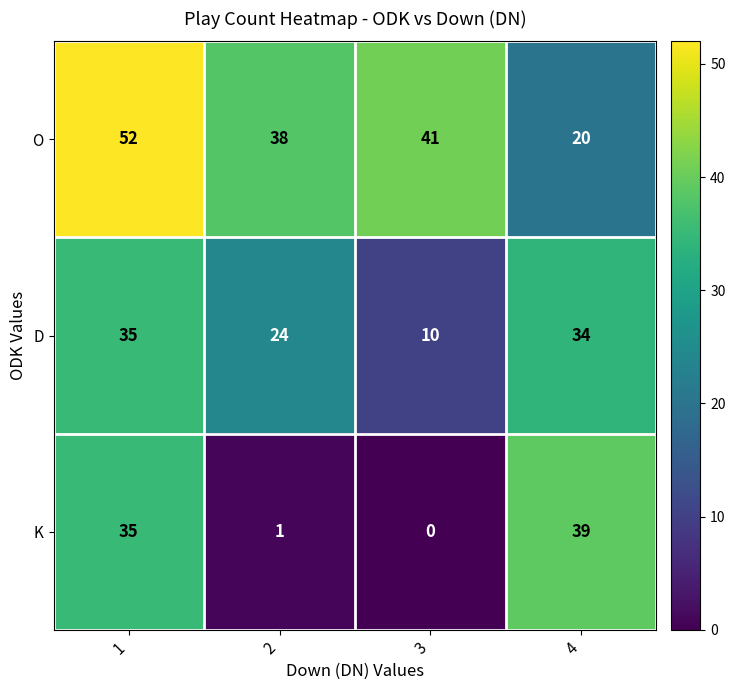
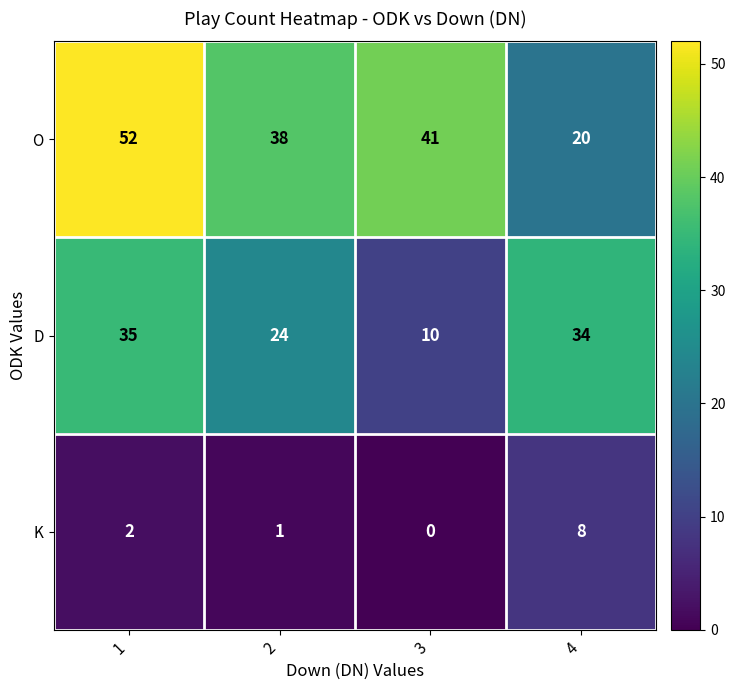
K, 1: 35 -> 2
K, 4: 39 -> 8
